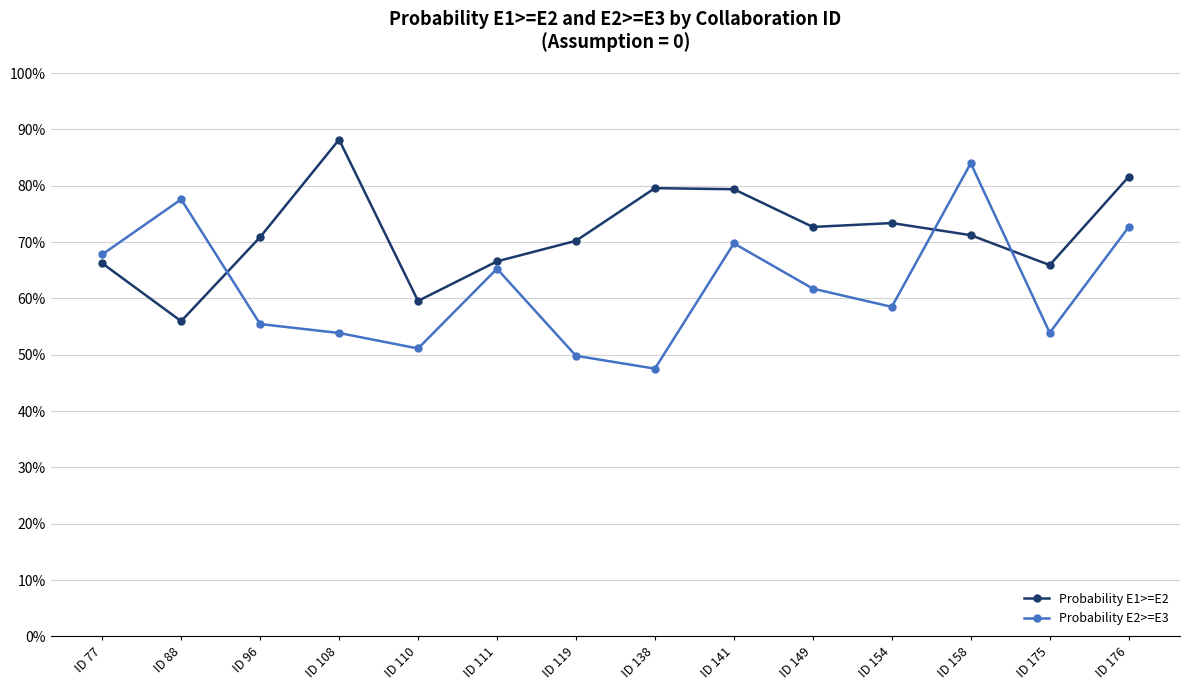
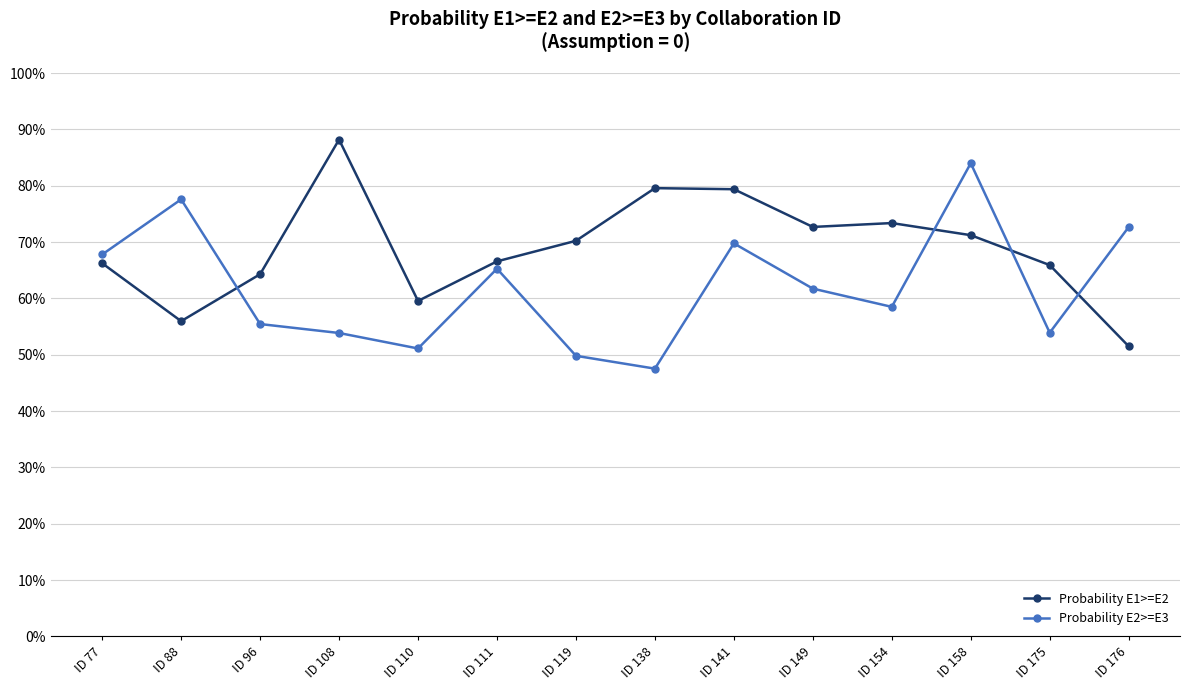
Probability E1>=E2, ID 96: 71% -> 64%
Probability E1>=E2, ID 176: 82% -> 52%
